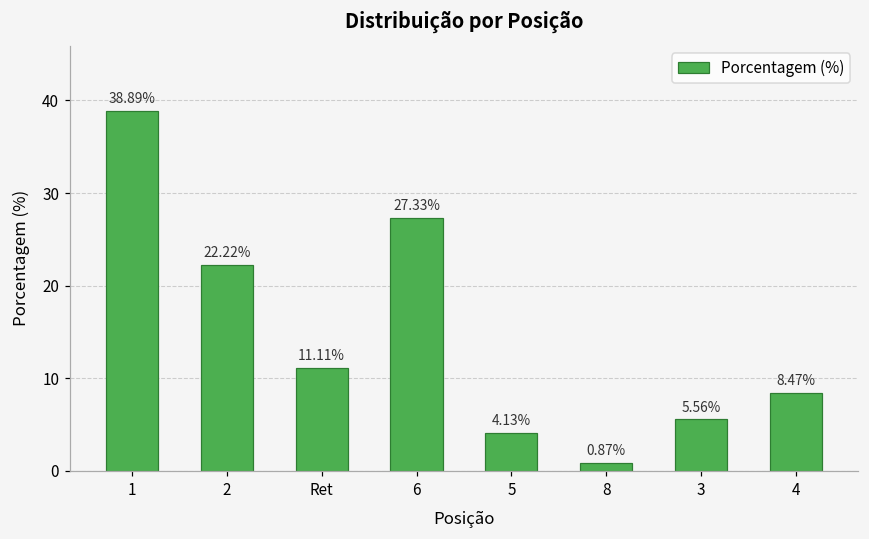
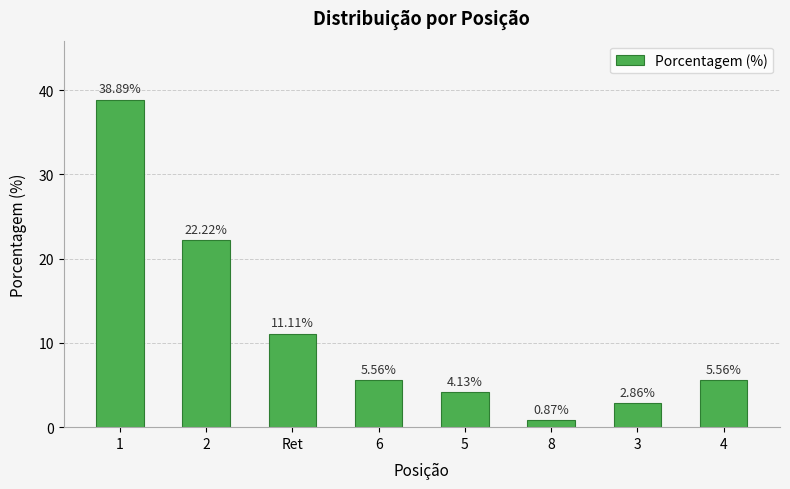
6: 27.33% -> 5.56%
3: 5.56% -> 2.86%
4: 8.47% -> 5.56%
